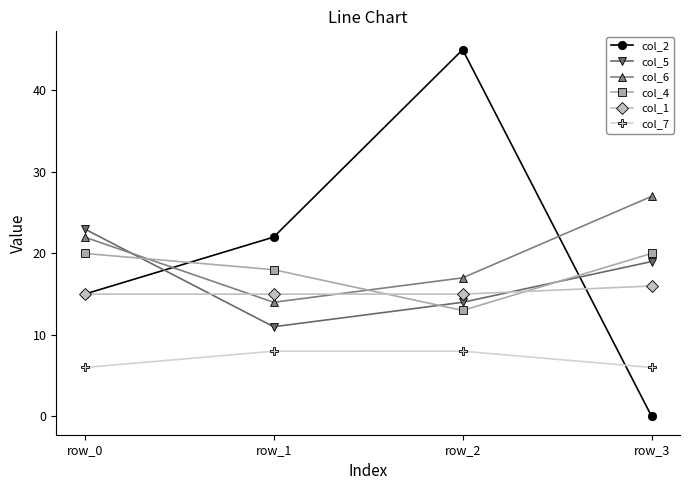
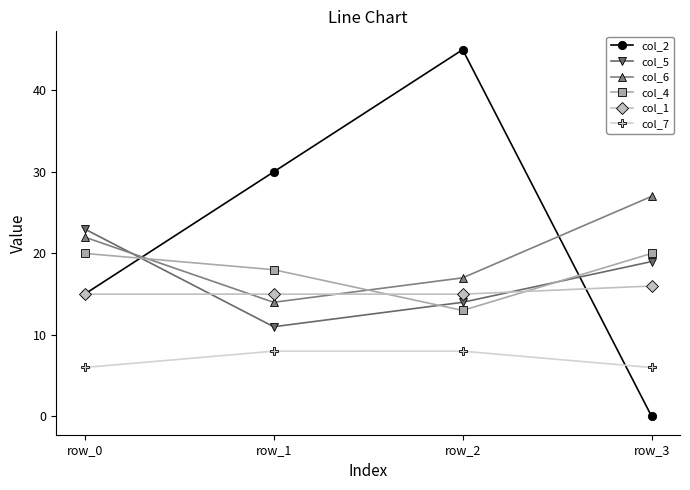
col_2, row_1: 22 -> 30
